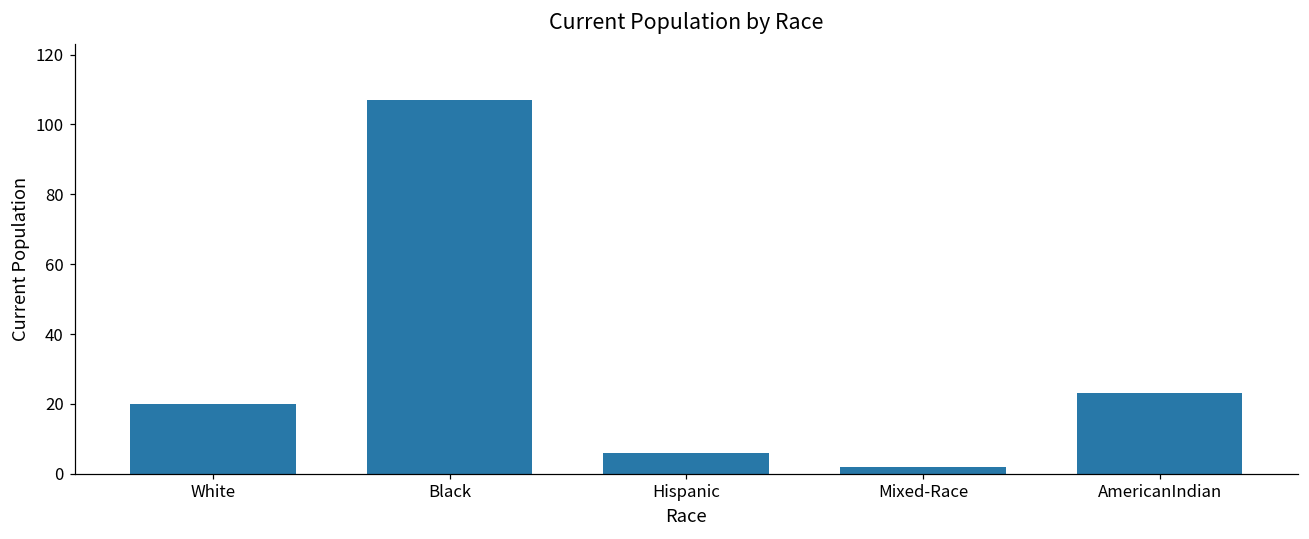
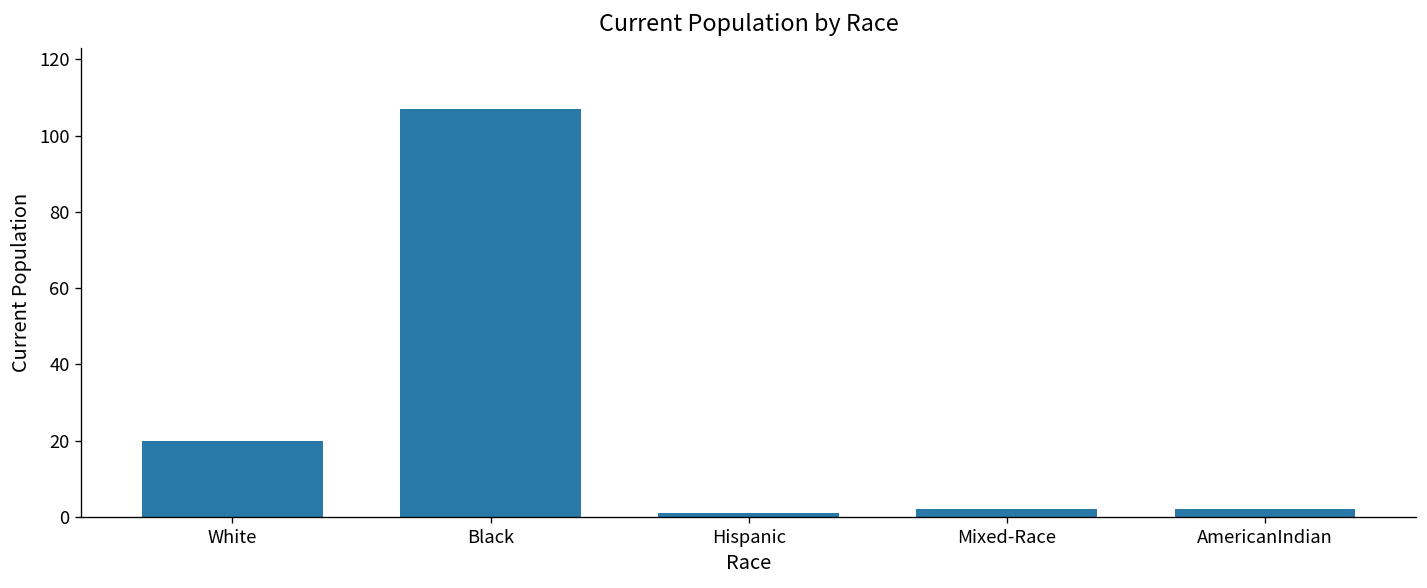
Hispanic: 6 -> 1
AmericanIndian: 23 -> 2
